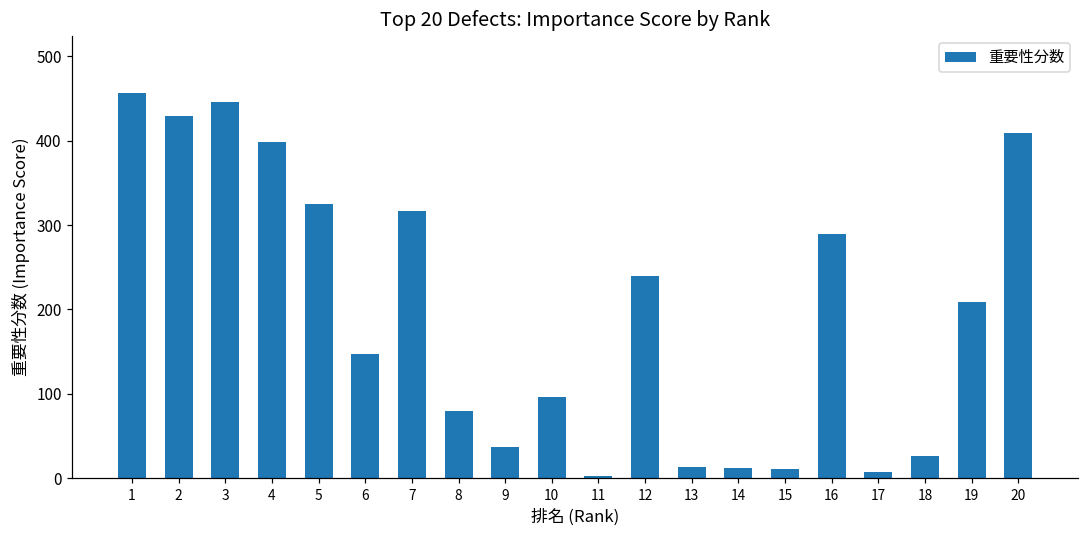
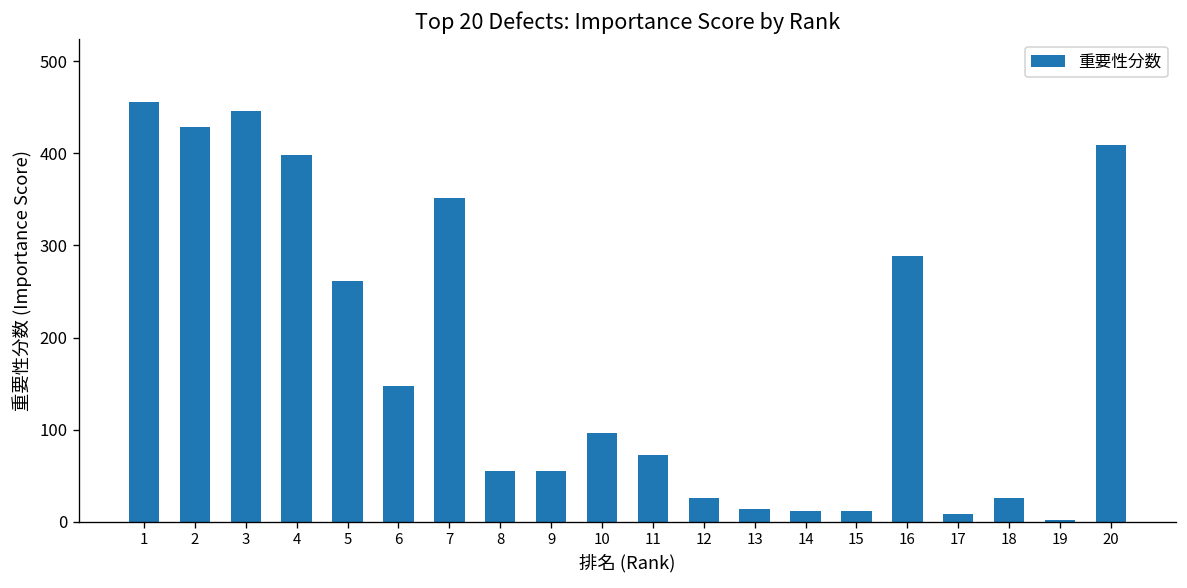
5: 330 -> 260
7: 320 -> 350
8: 80 -> 60
9: 40 -> 50
11: 0 -> 70
12: 240 -> 30
19: 210 -> 0
